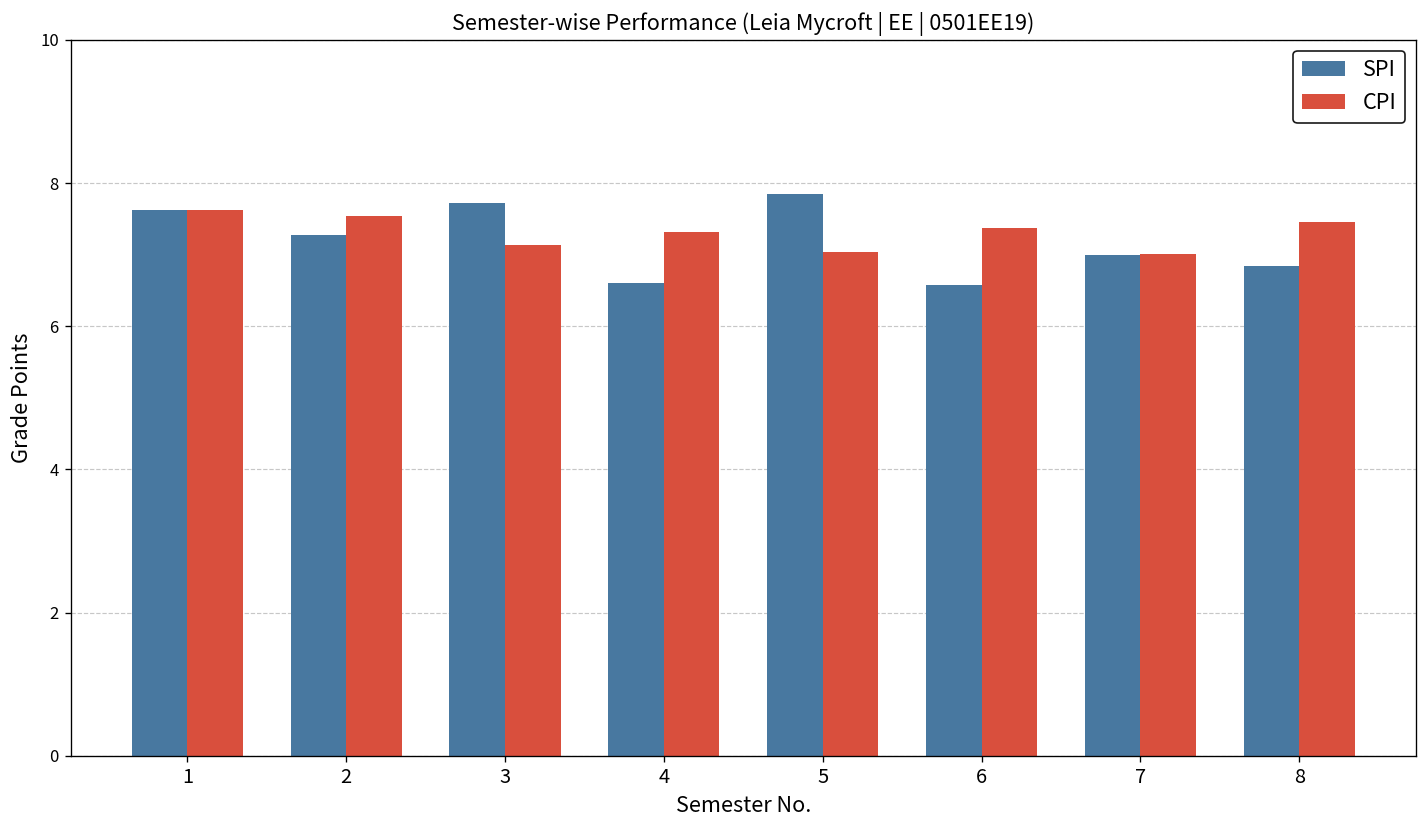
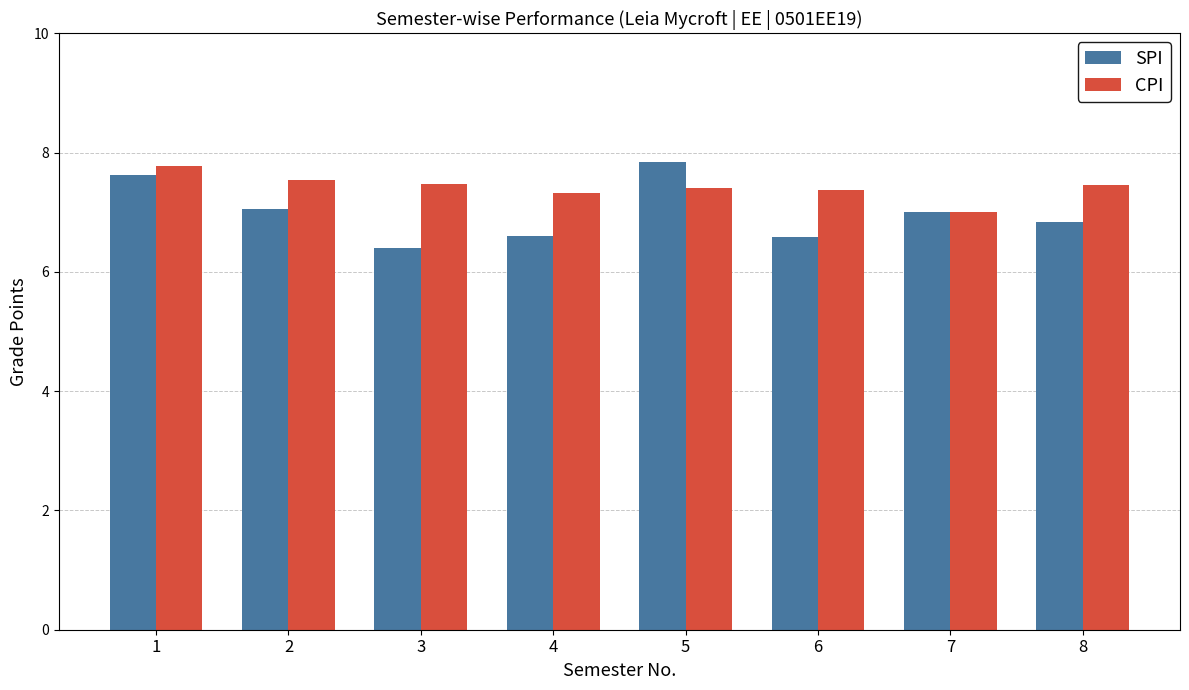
CPI, 1: 7.6 -> 7.8
SPI, 2: 7.3 -> 7.1
SPI, 3: 7.7 -> 6.4
CPI, 3: 7.1 -> 7.5
CPI, 5: 7.0 -> 7.4
